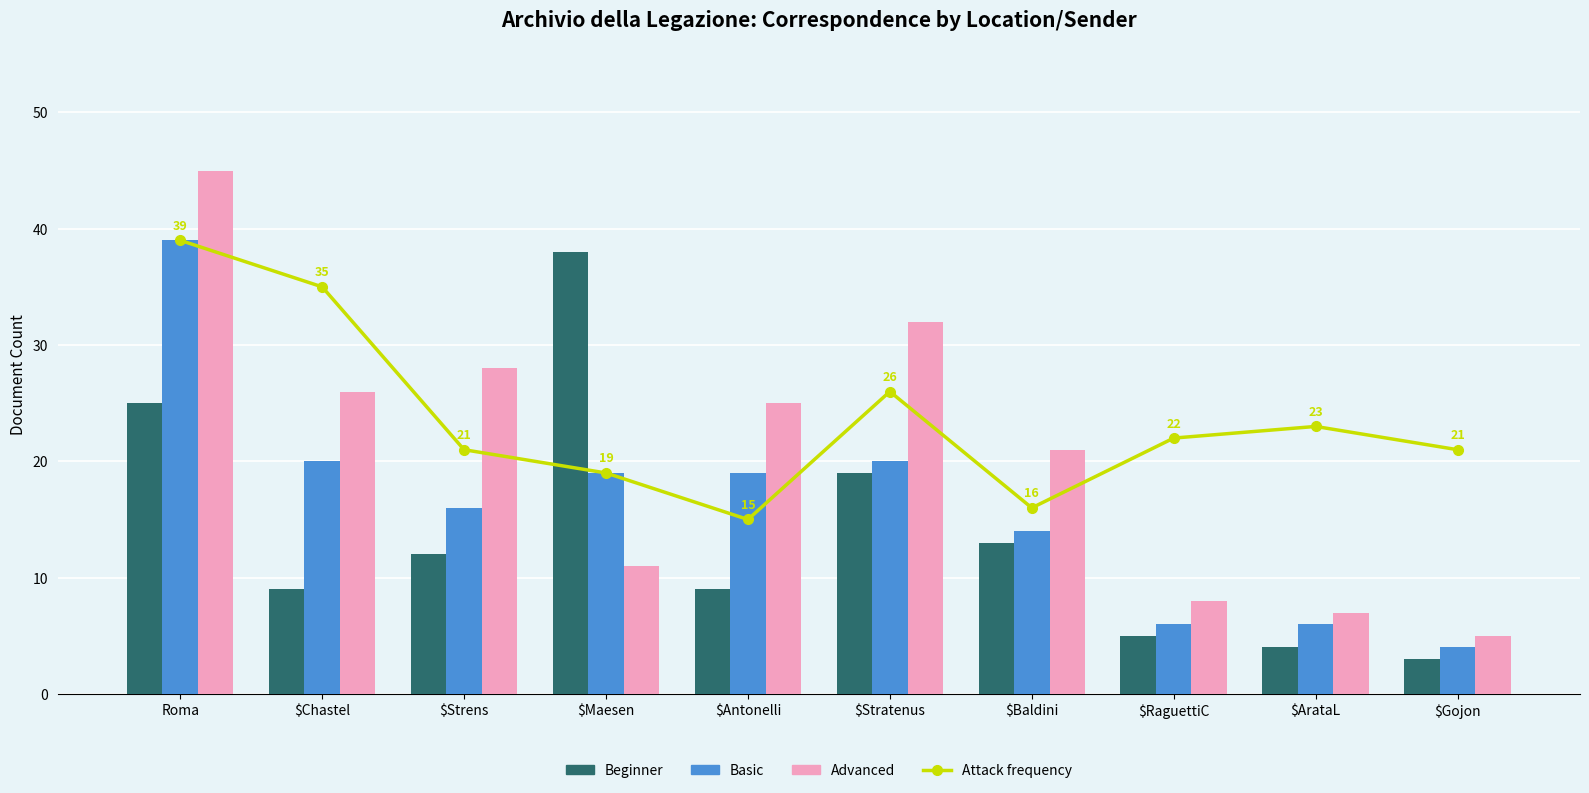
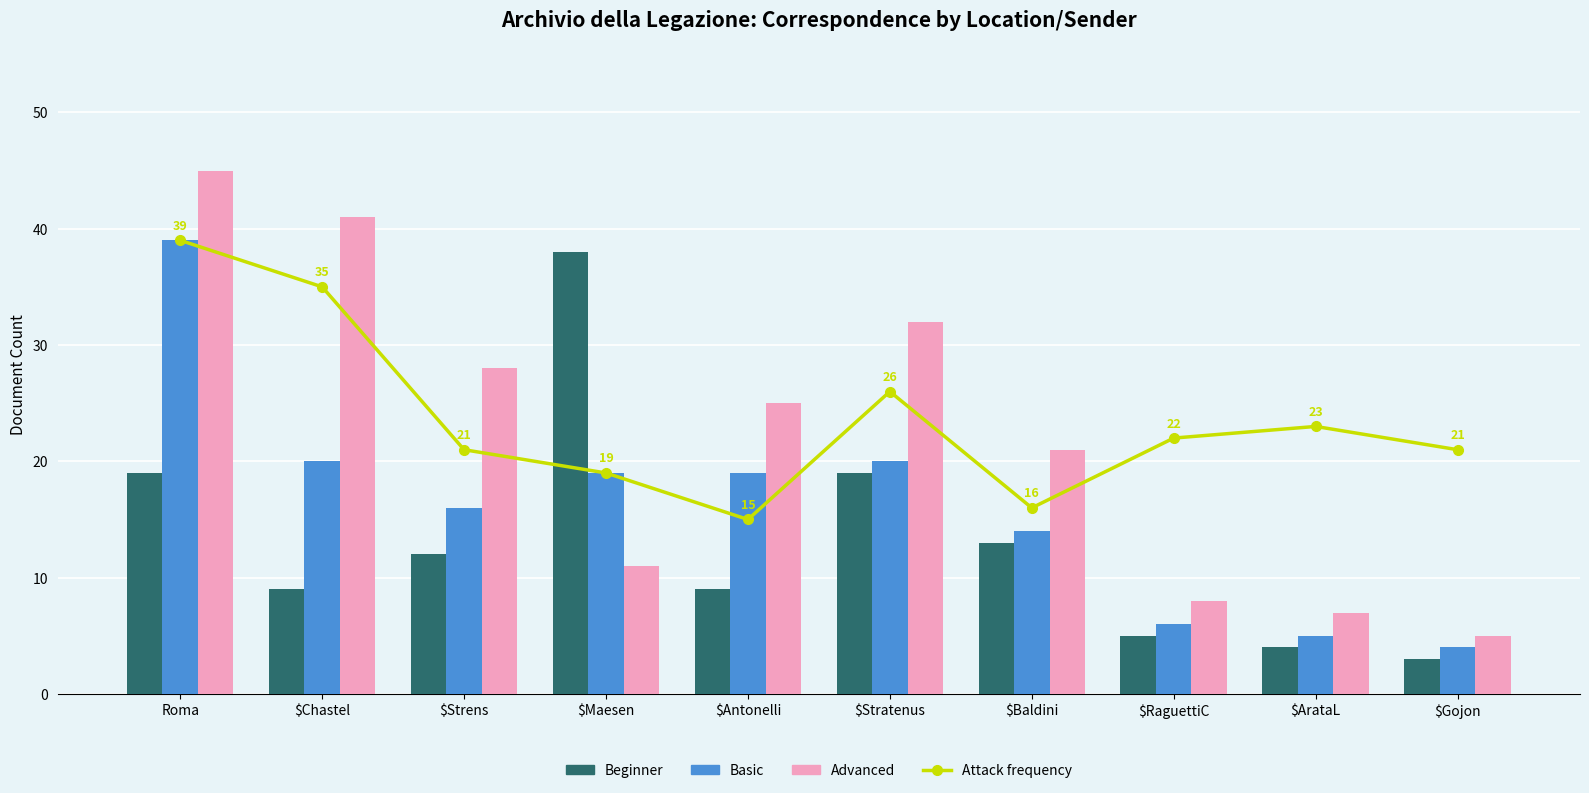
Beginner, Roma: 25 -> 19
Advanced, $Chastel: 26 -> 41
Basic, $ArataL: 6 -> 5
